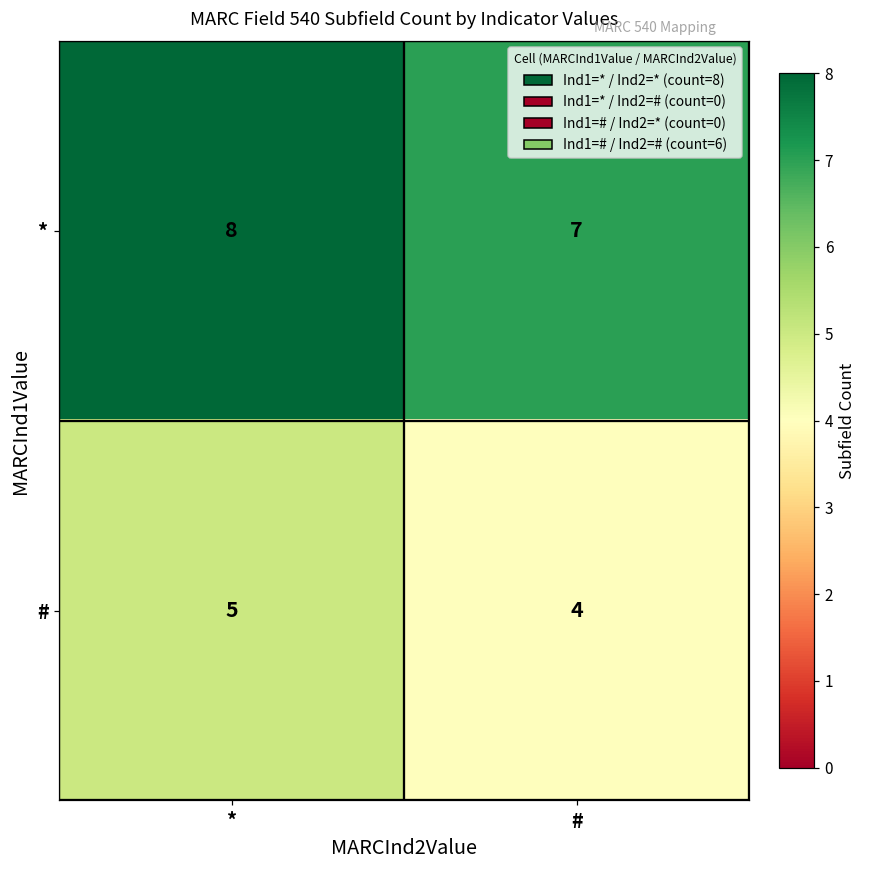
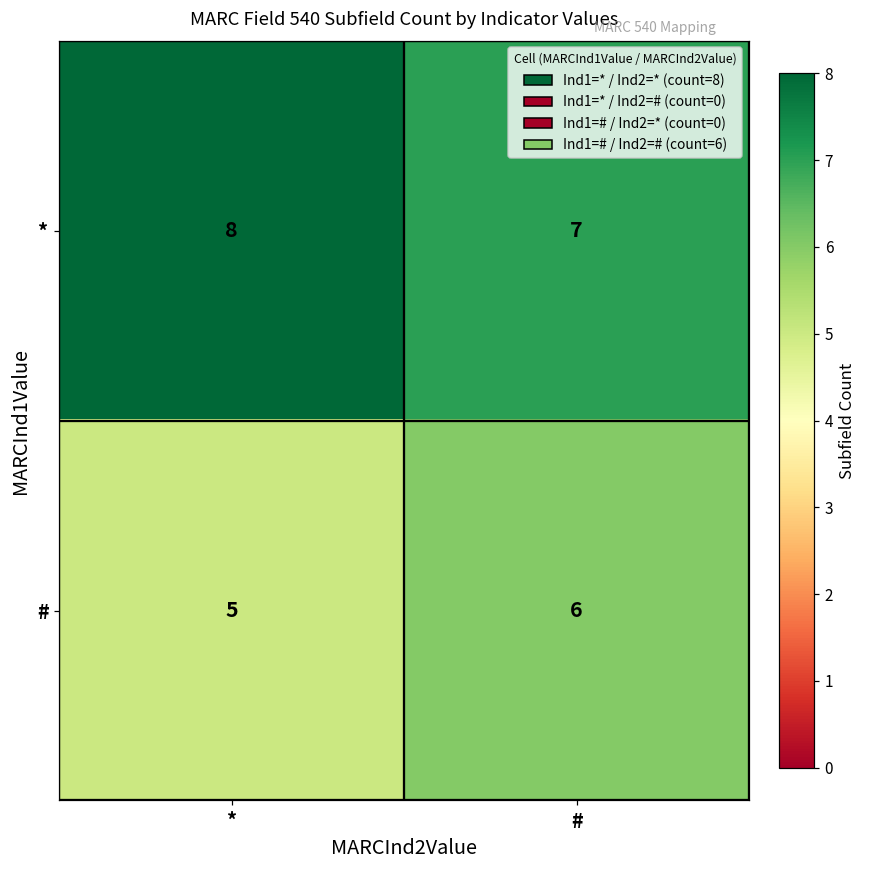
#, #: 4 -> 6
